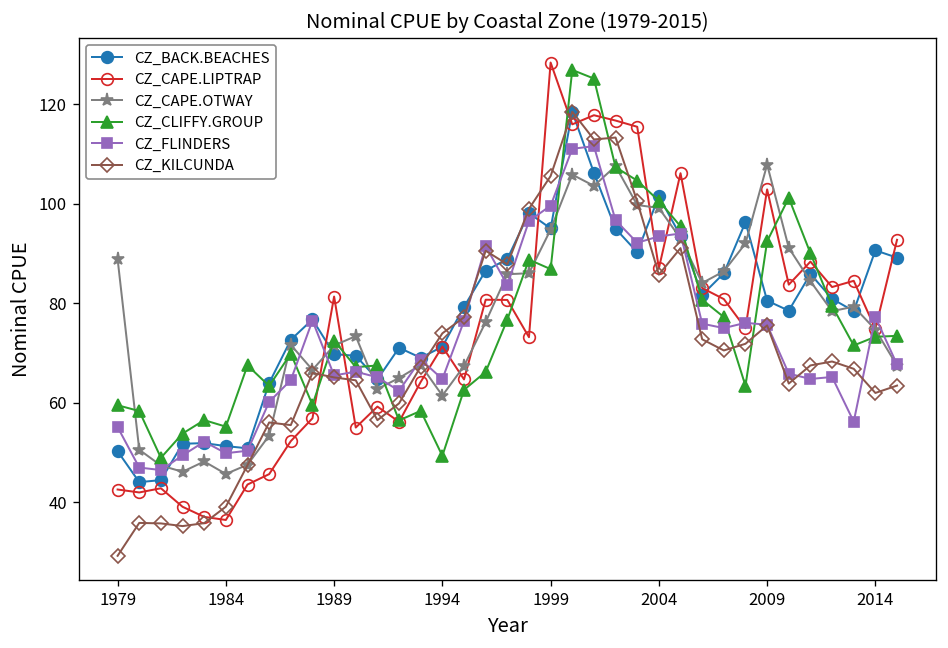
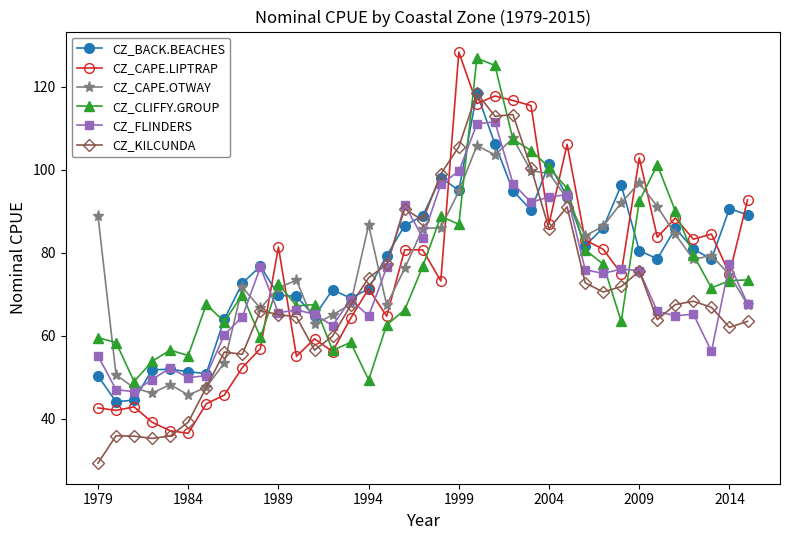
CZ_CAPE.OTWAY, 1994: 61 -> 87
CZ_CAPE.OTWAY, 2009: 108 -> 97
